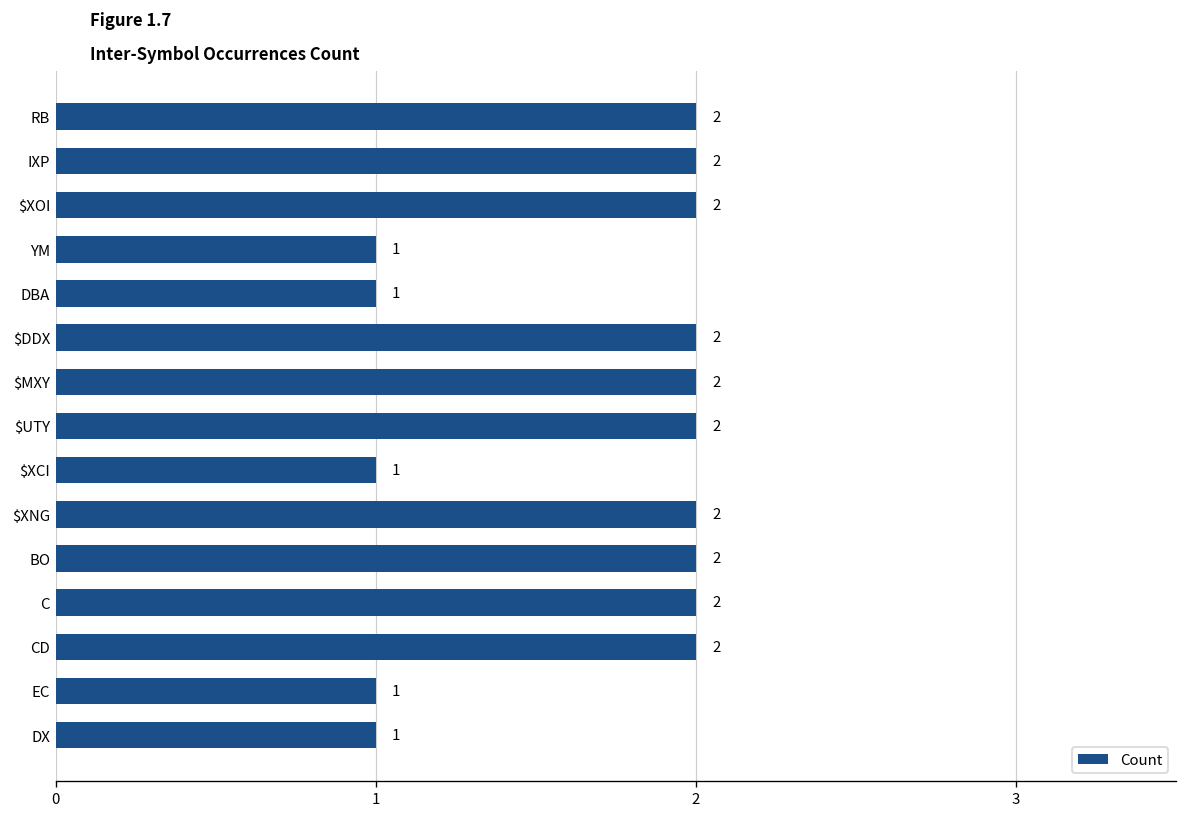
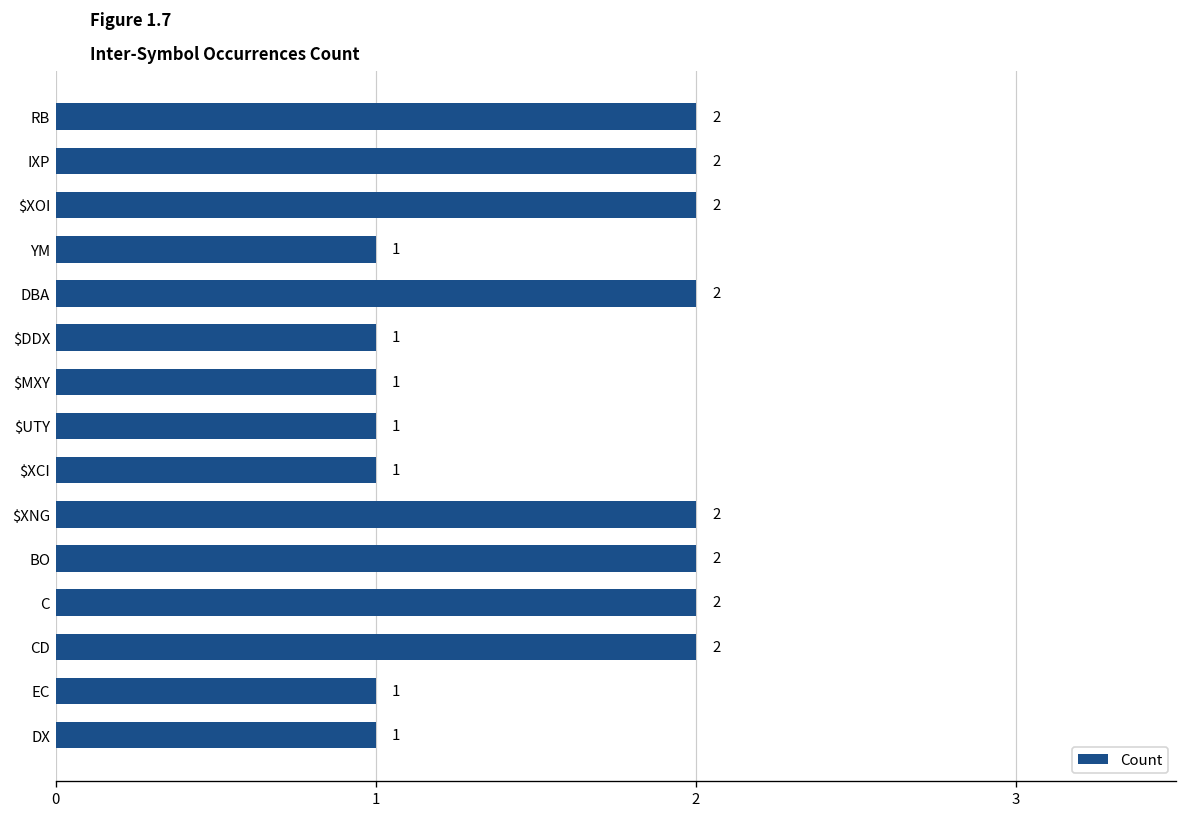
DBA: 1 -> 2
$DDX: 2 -> 1
$MXY: 2 -> 1
$UTY: 2 -> 1
